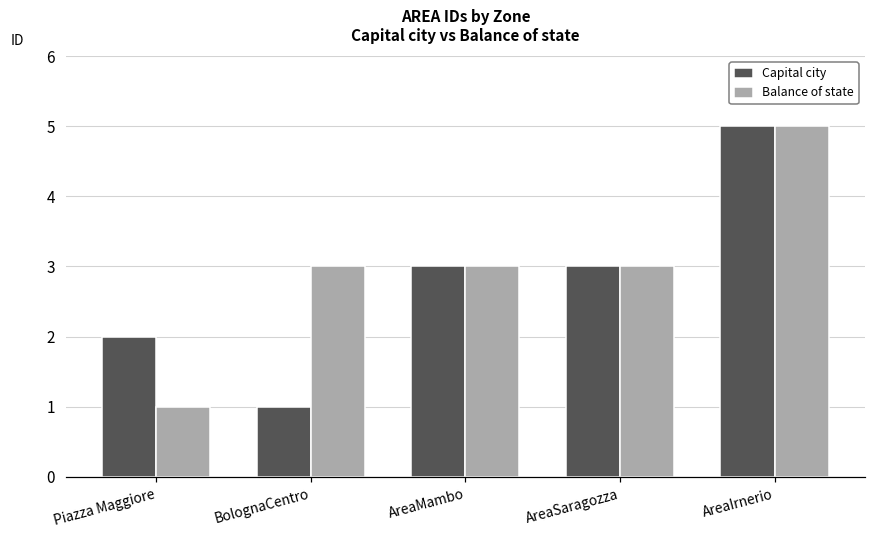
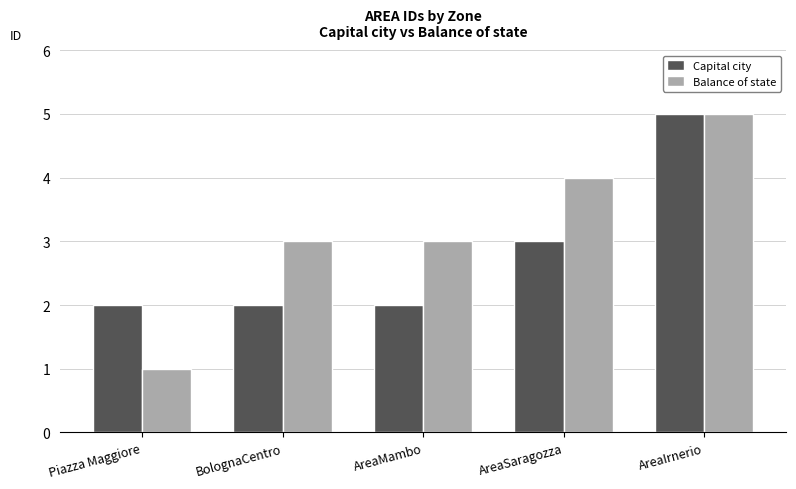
Capital city, BolognaCentro: 1 -> 2
Capital city, AreaMambo: 3 -> 2
Balance of state, AreaSaragozza: 3 -> 4
